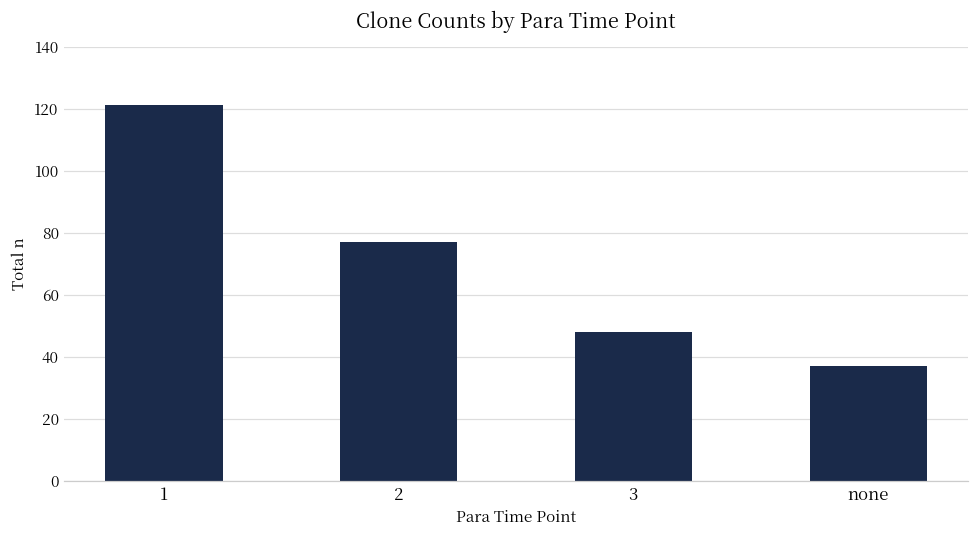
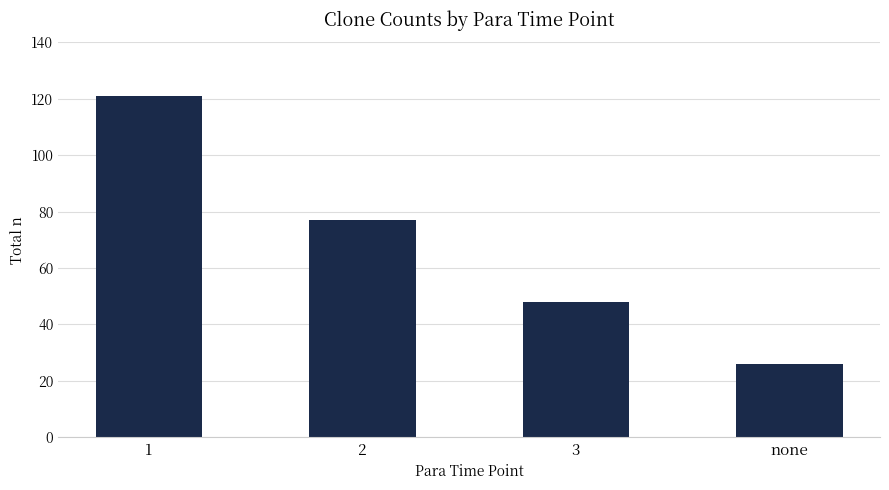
none: 37 -> 26
